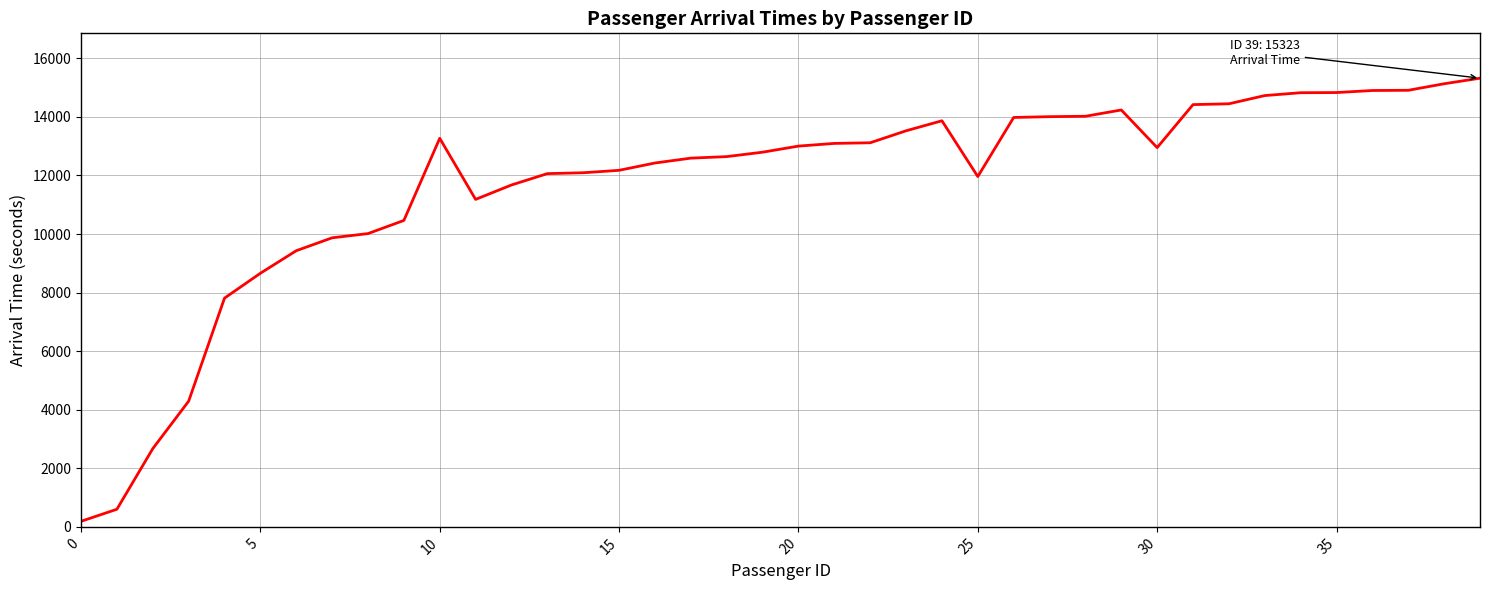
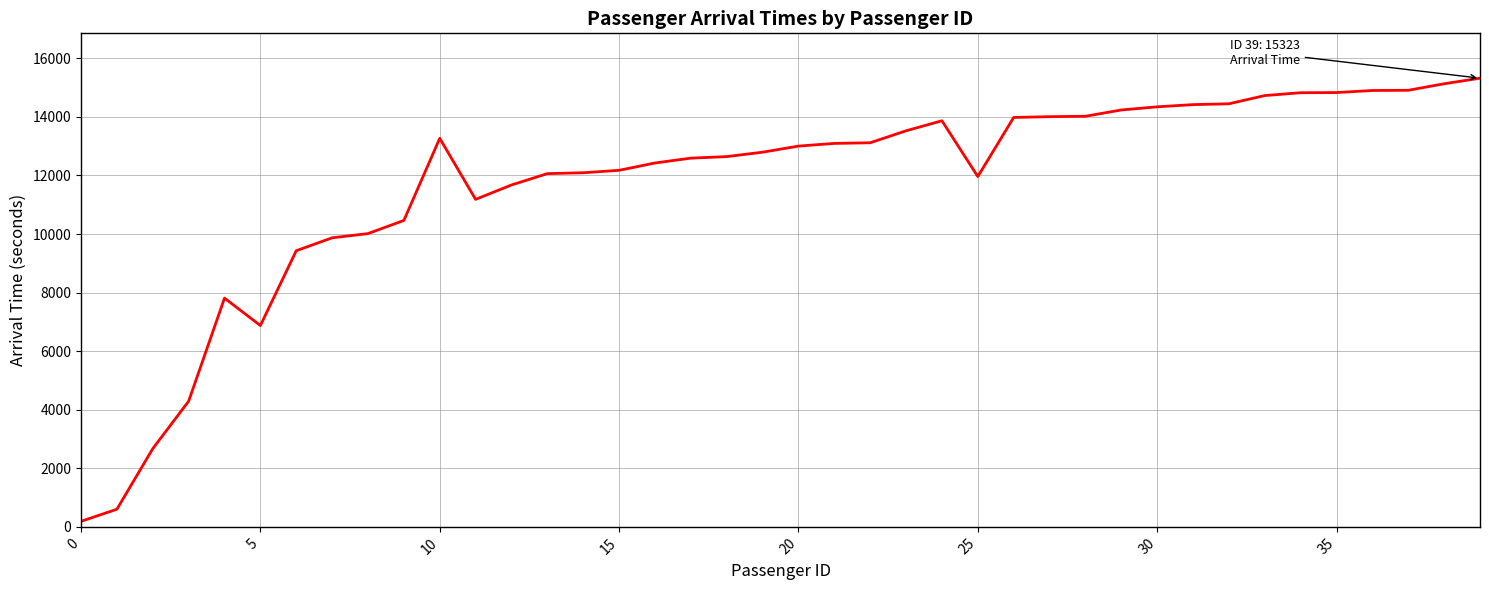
5: 8700 -> 6900
30: 13000 -> 14300
